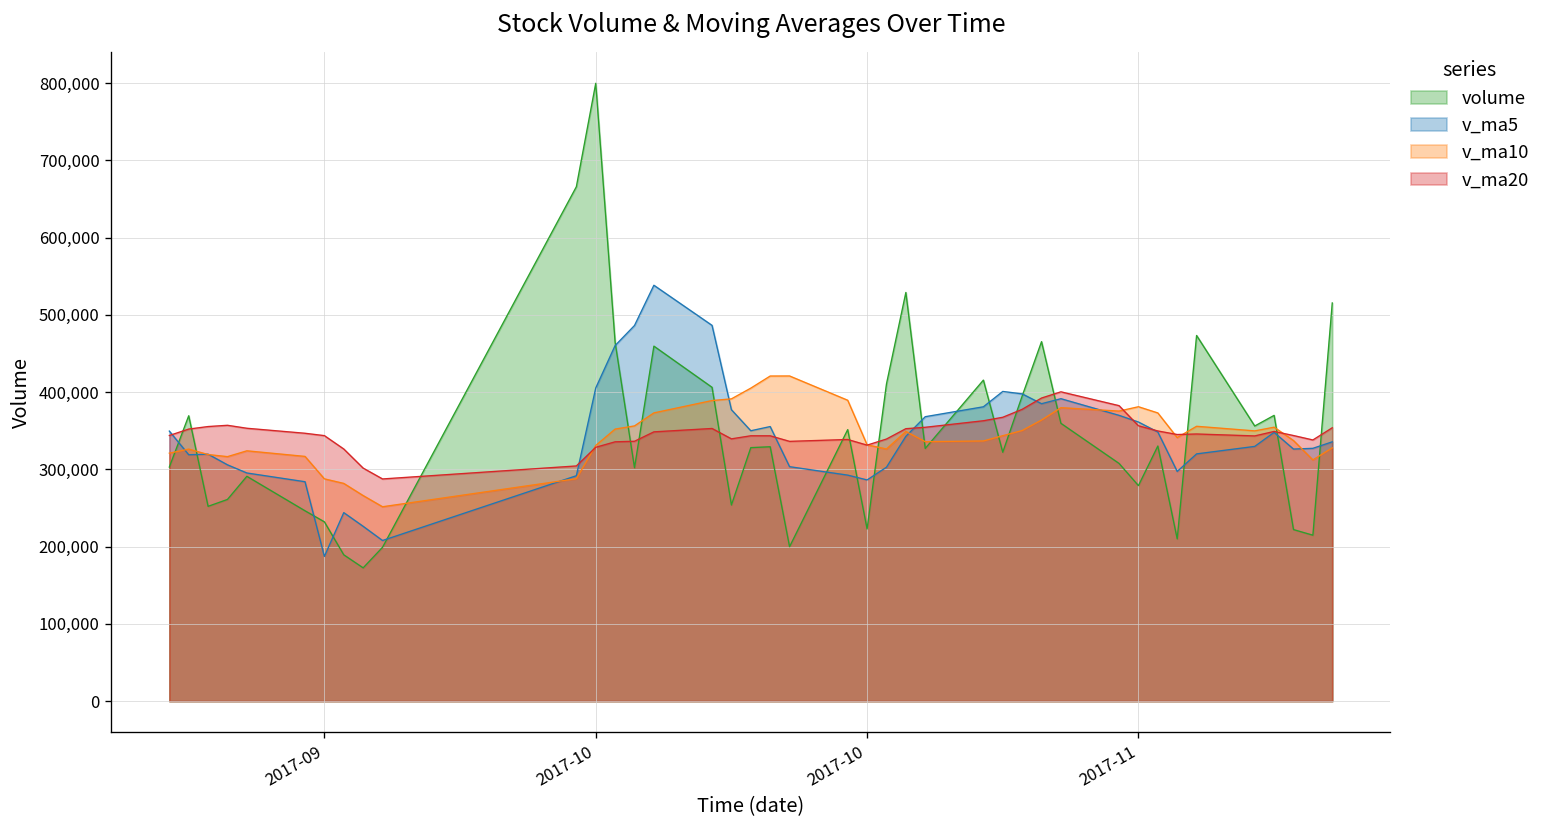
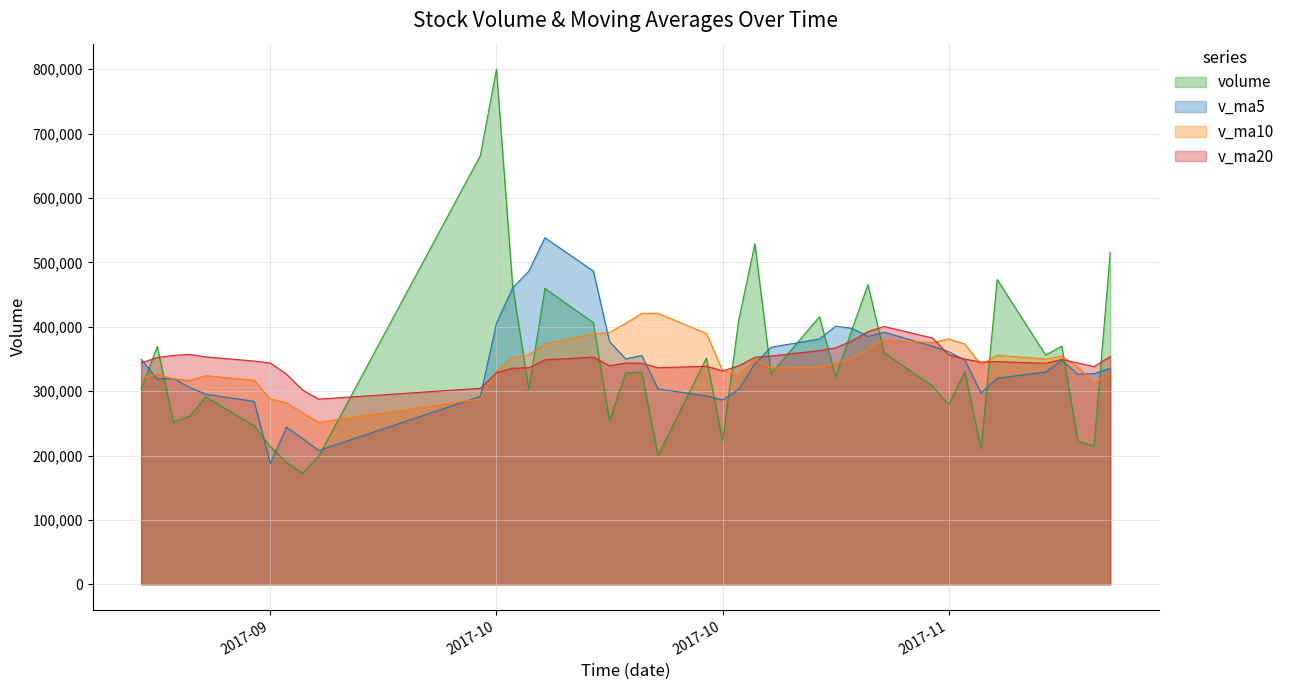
volume, 2017-09: 230,000 -> 210,000
